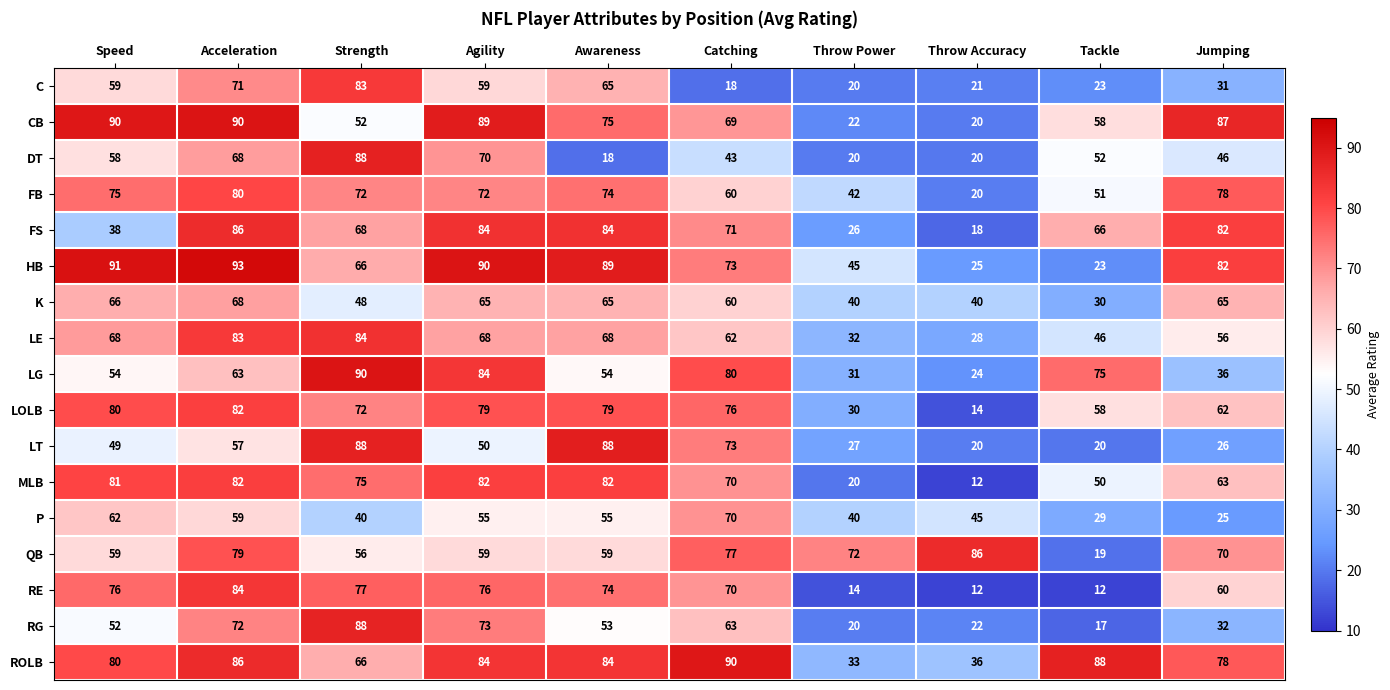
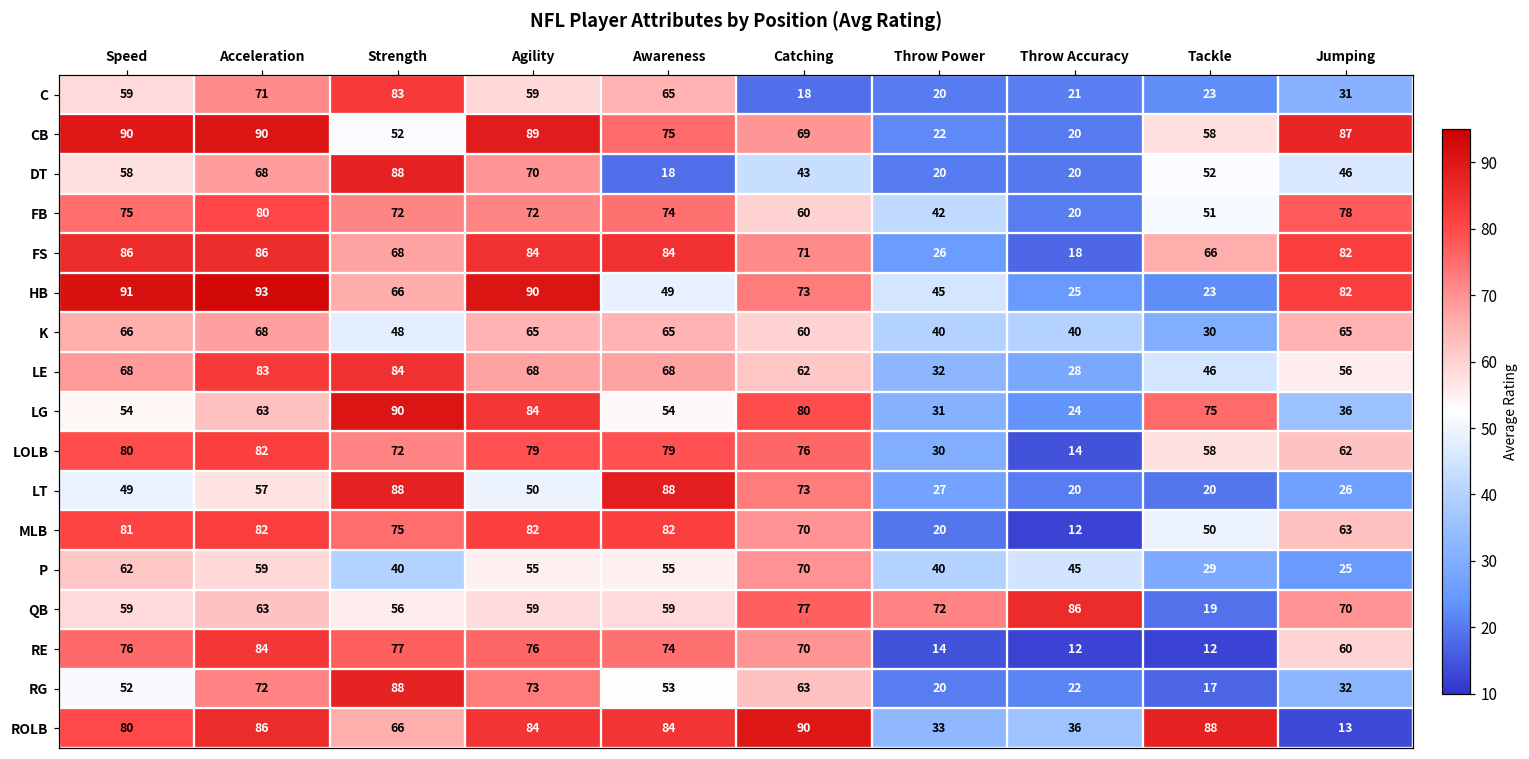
FS, Speed: 38 -> 86
HB, Awareness: 89 -> 49
QB, Acceleration: 79 -> 63
ROLB, Jumping: 78 -> 13
